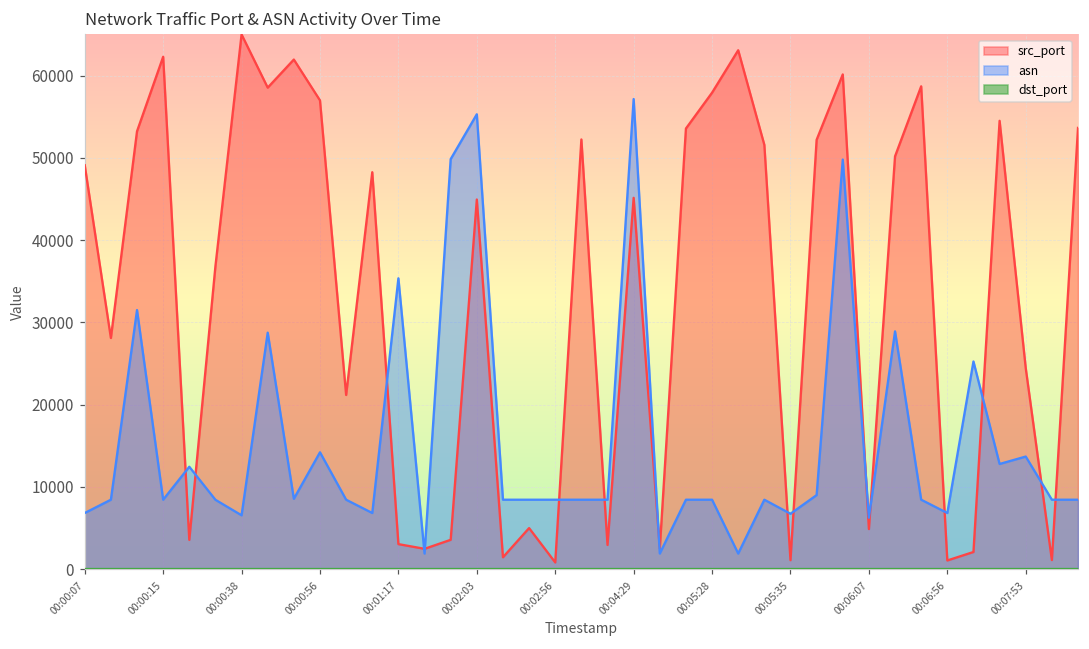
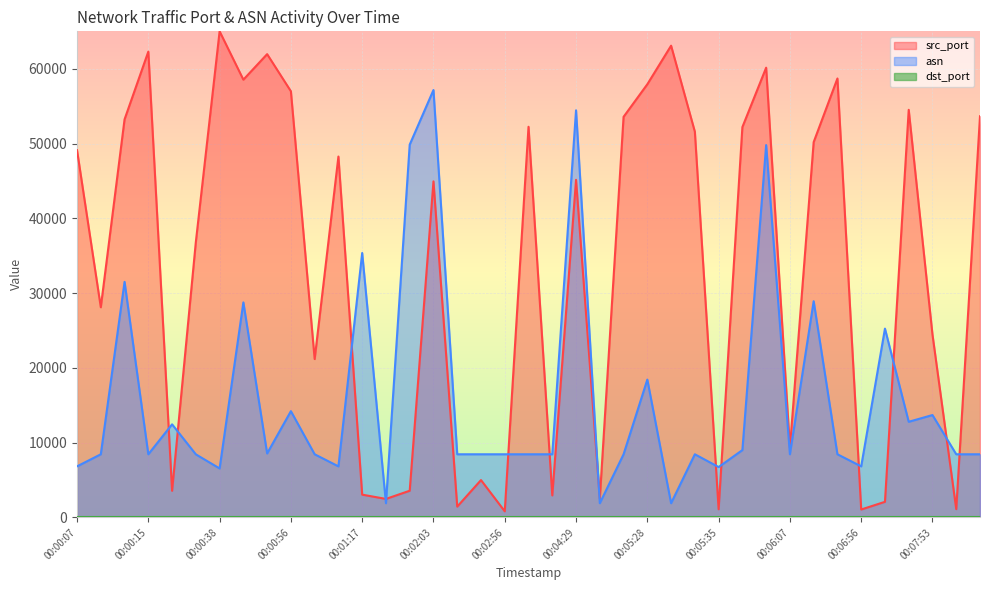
asn, 00:02:03: 55000 -> 57000
asn, 00:04:29: 57000 -> 54000
asn, 00:05:28: 8000 -> 18000
src_port, 00:06:07: 5000 -> 9000
asn, 00:06:07: 6000 -> 8000
